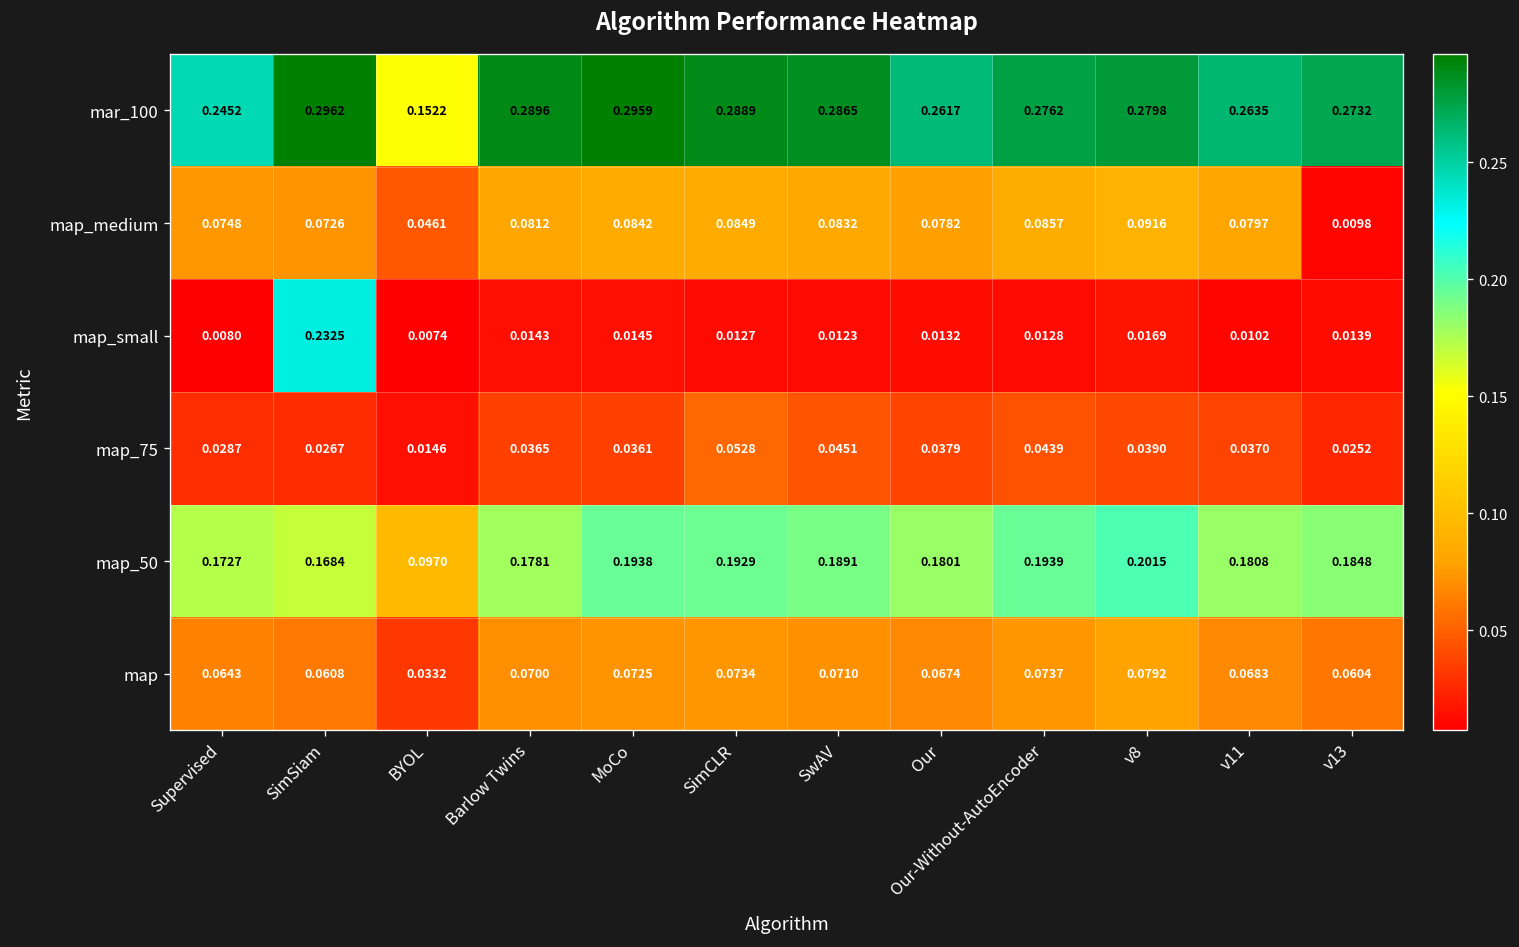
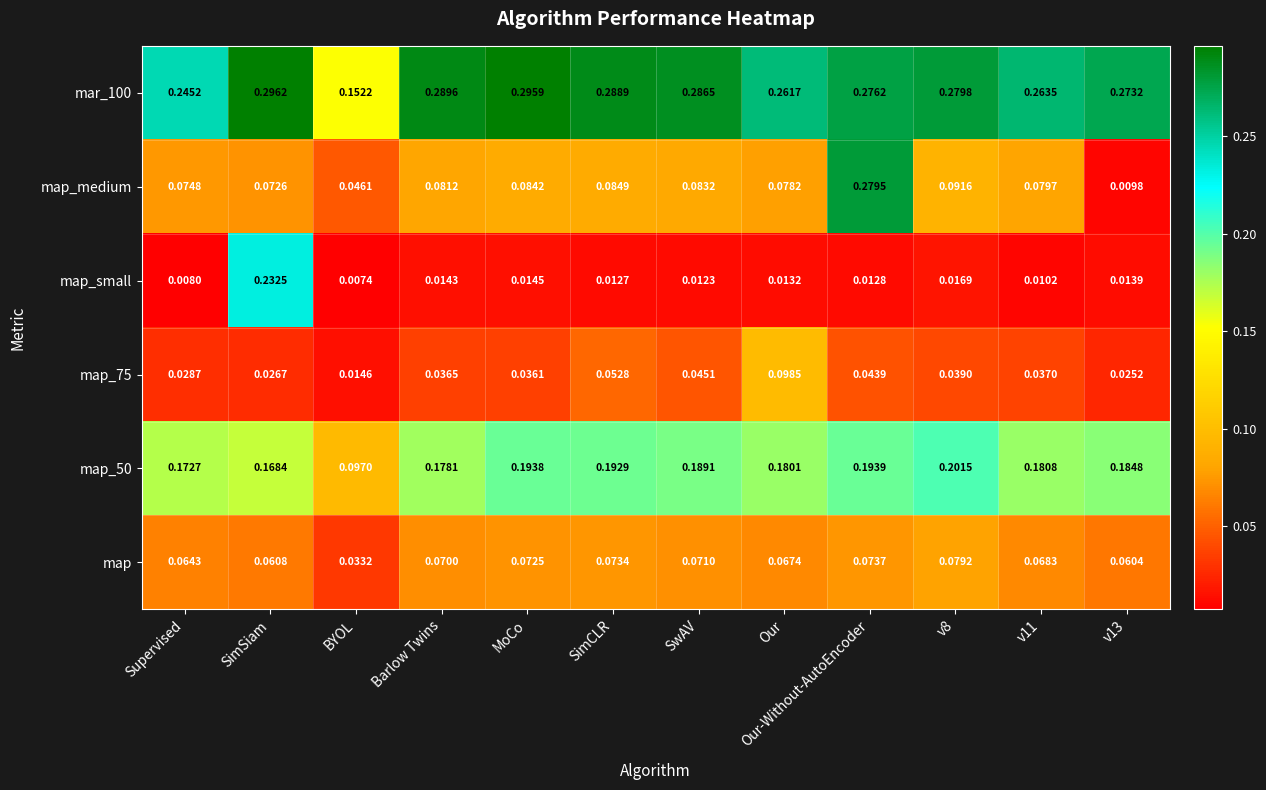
map_medium, Our-Without-AutoEncoder: 0.0857 -> 0.2795
map_75, Our: 0.0379 -> 0.0985
